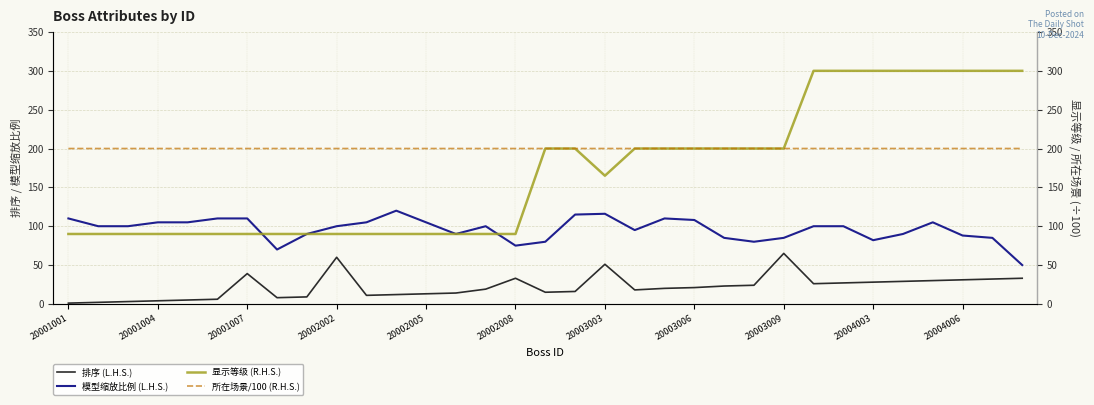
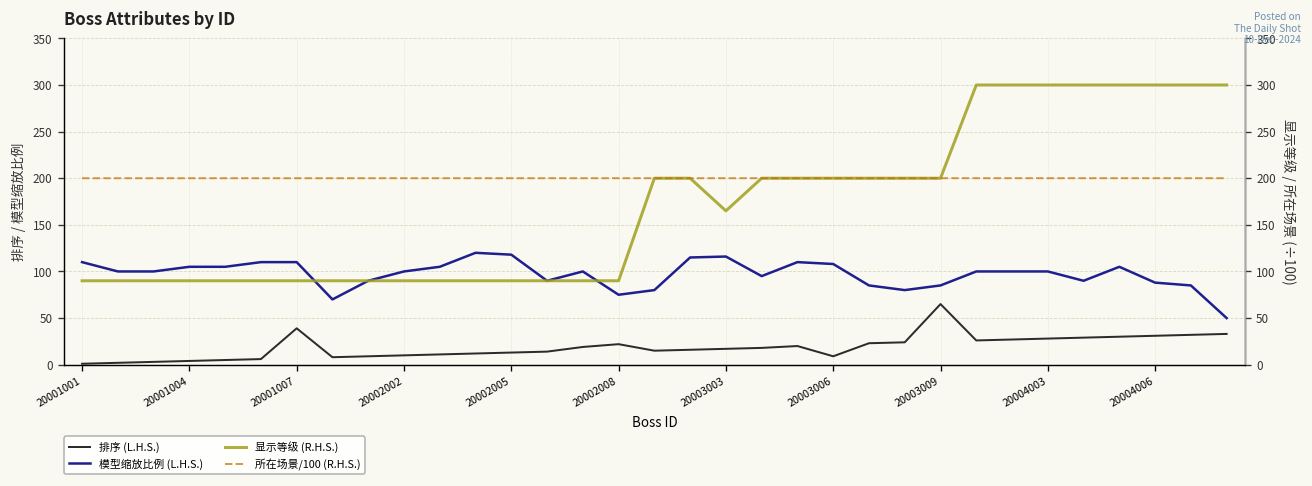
排序 (L.H.S.), 20002002: 60 -> 10
模型缩放比例 (L.H.S.), 20002005: 110 -> 120
排序 (L.H.S.), 20002008: 30 -> 20
排序 (L.H.S.), 20003003: 50 -> 20
排序 (L.H.S.), 20003006: 20 -> 10
模型缩放比例 (L.H.S.), 20004003: 80 -> 100
